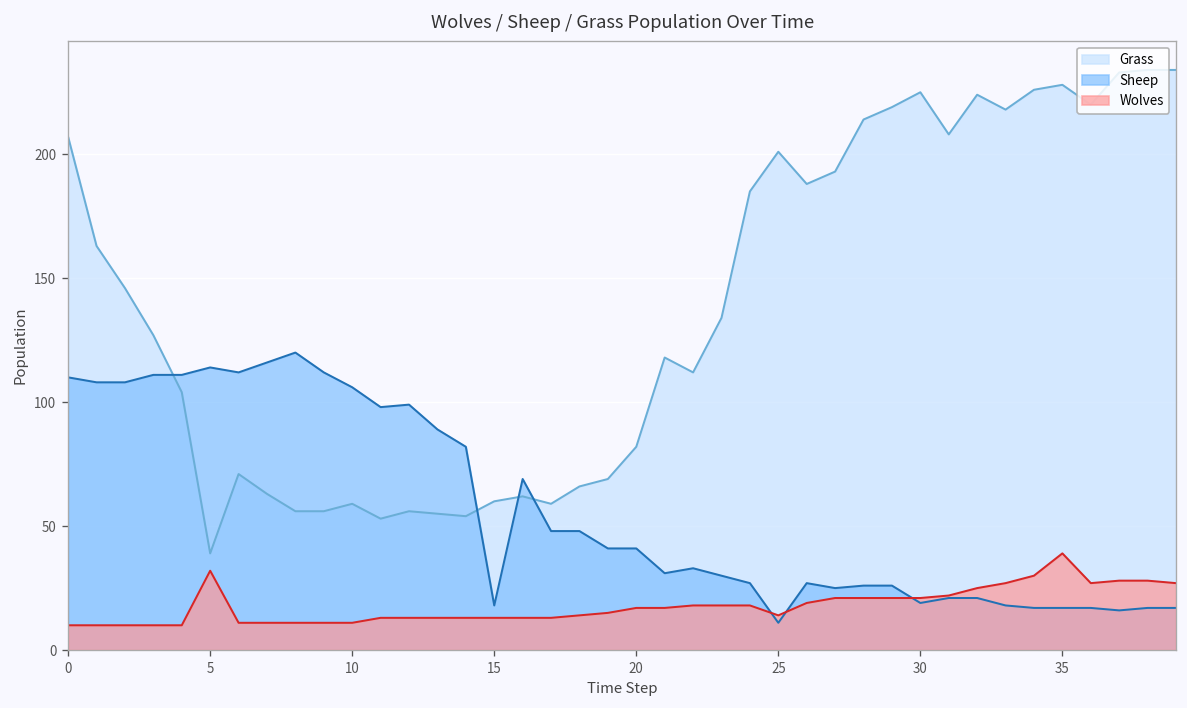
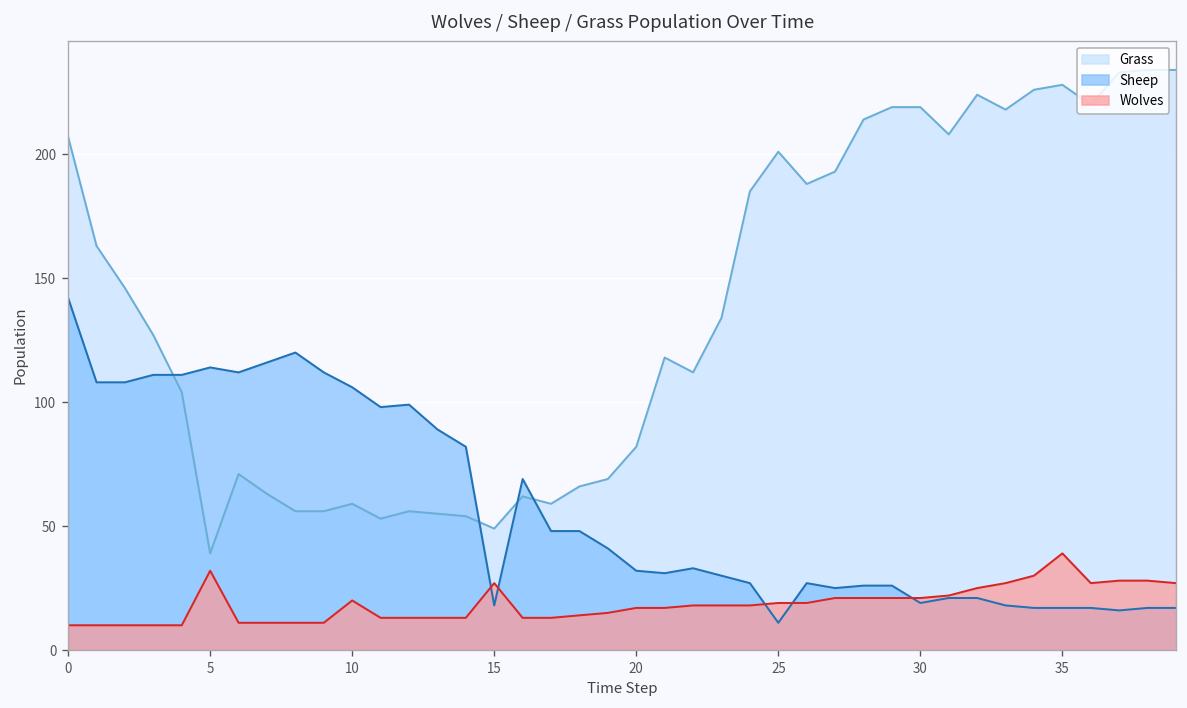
Sheep, 0: 110 -> 142
Wolves, 10: 11 -> 20
Grass, 15: 60 -> 49
Wolves, 15: 13 -> 27
Sheep, 20: 41 -> 32
Wolves, 25: 14 -> 19
Grass, 30: 225 -> 219
